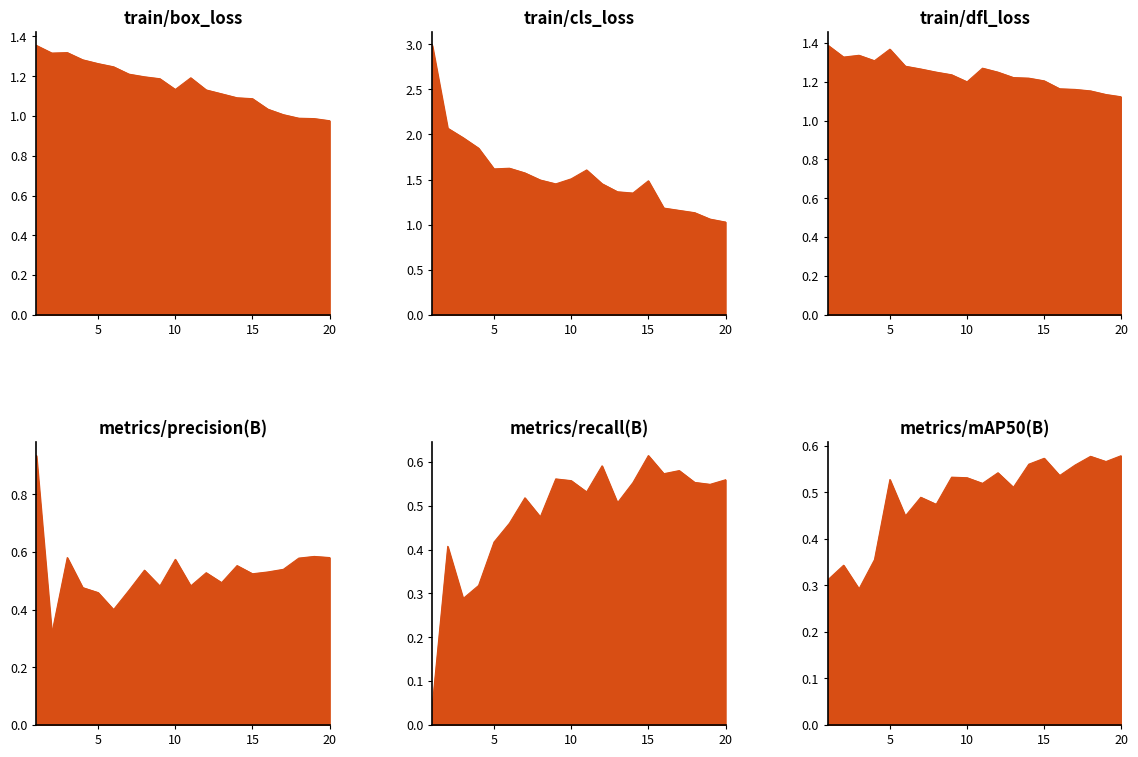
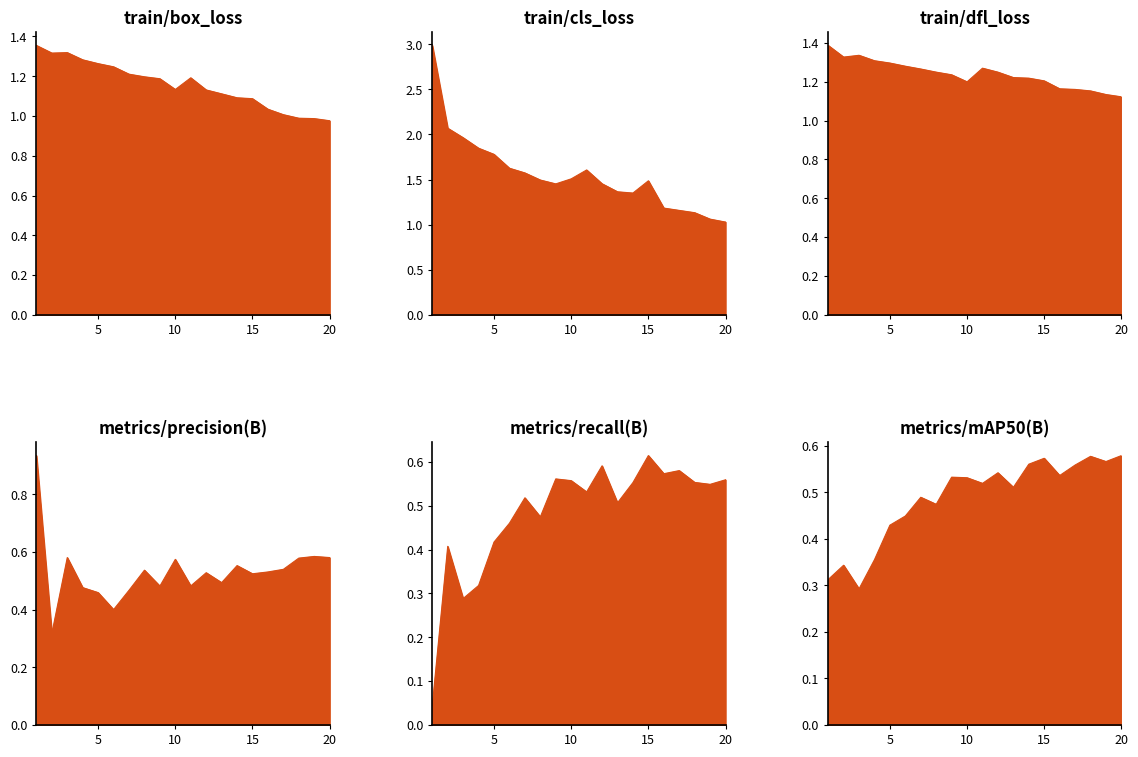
train/cls_loss, 5: 1.6 -> 1.8
train/dfl_loss, 5: 1.37 -> 1.30
metrics/mAP50(B), 5: 0.53 -> 0.43
